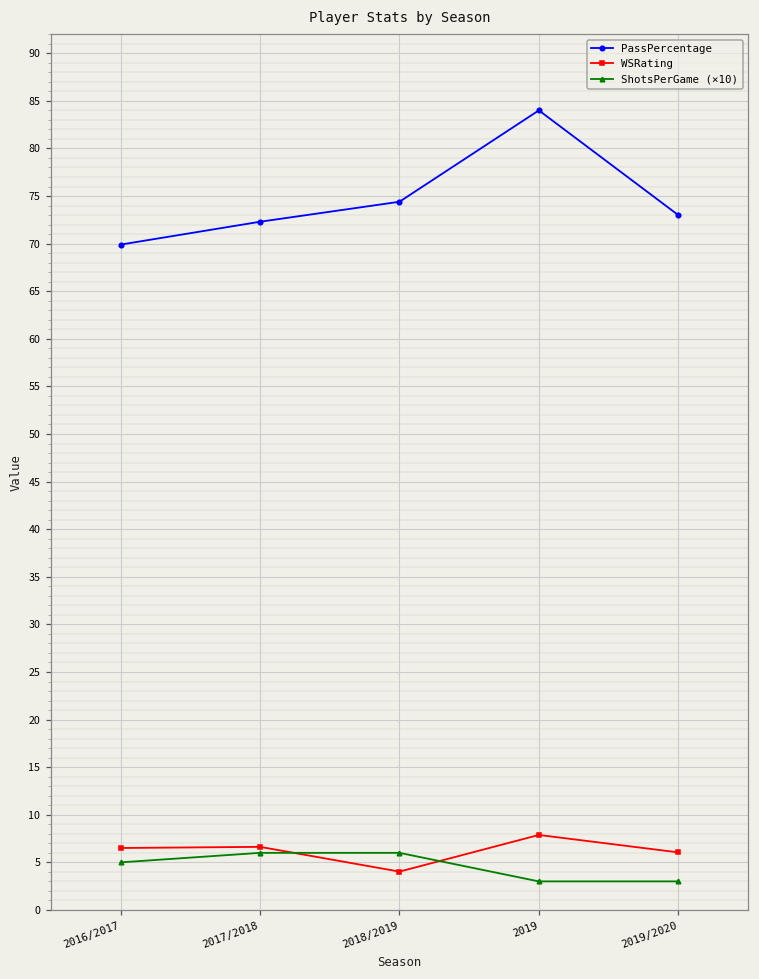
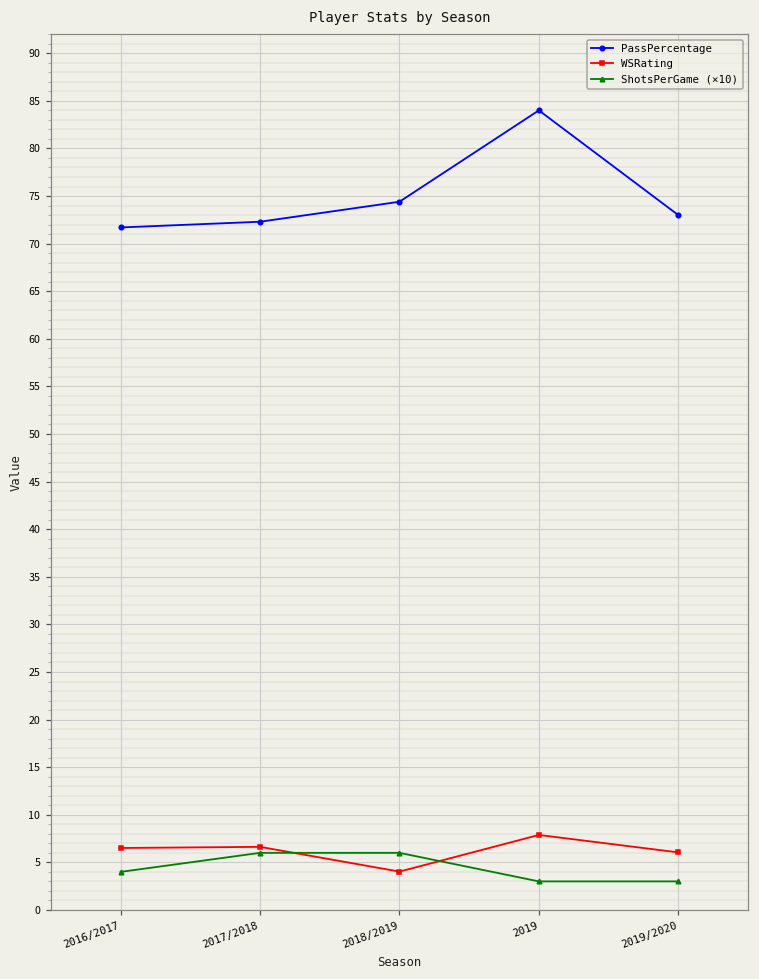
PassPercentage, 2016/2017: 70 -> 72
ShotsPerGame (×10), 2016/2017: 5 -> 4
